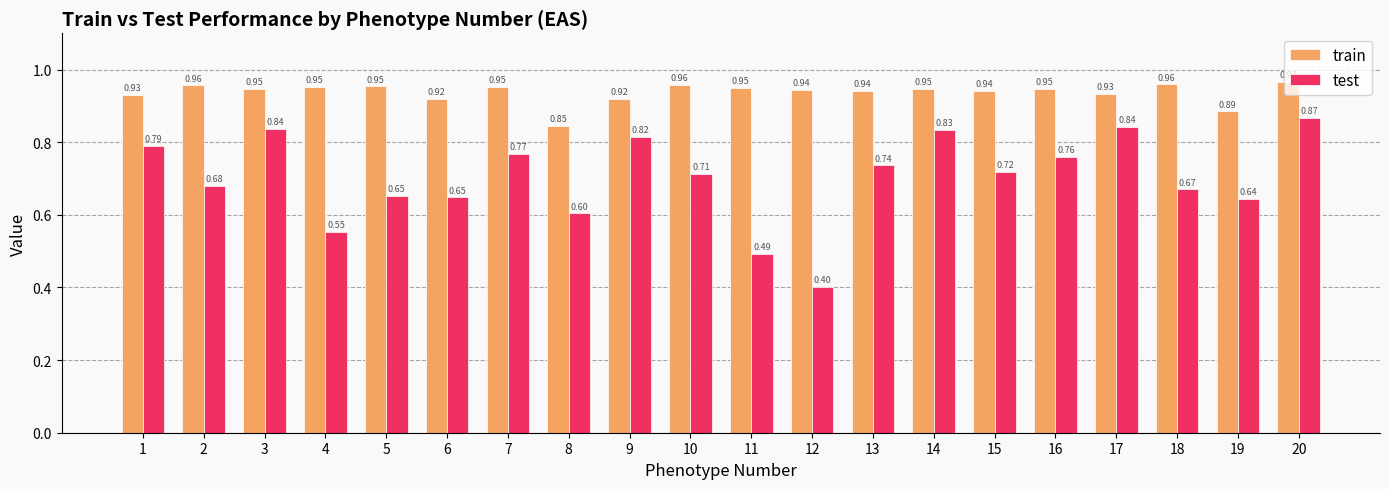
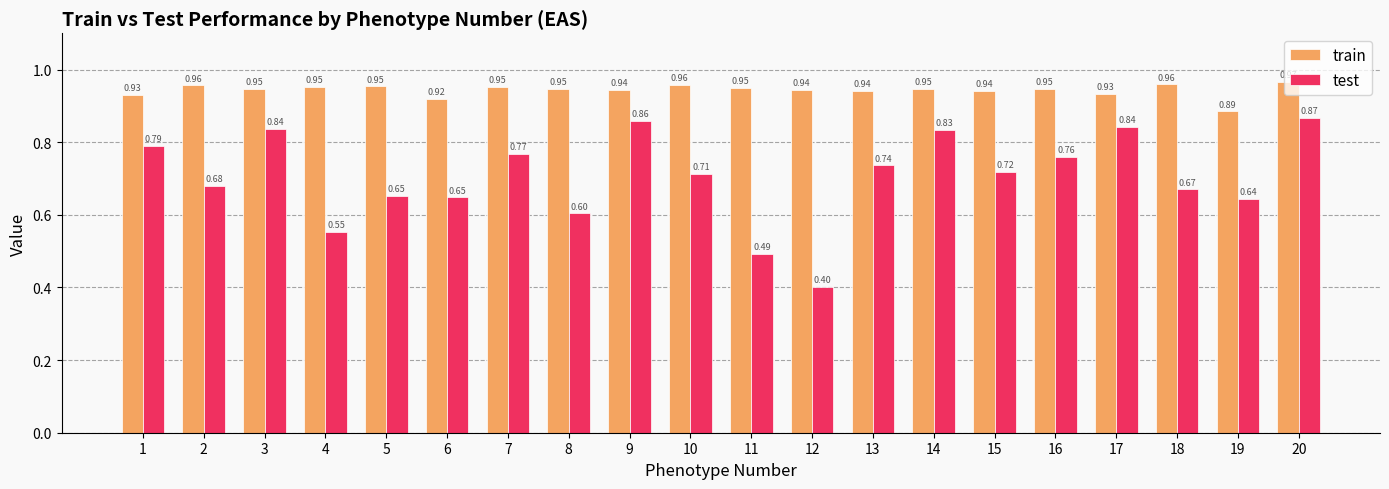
train, 8: 0.85 -> 0.95
train, 9: 0.92 -> 0.94
test, 9: 0.82 -> 0.86
